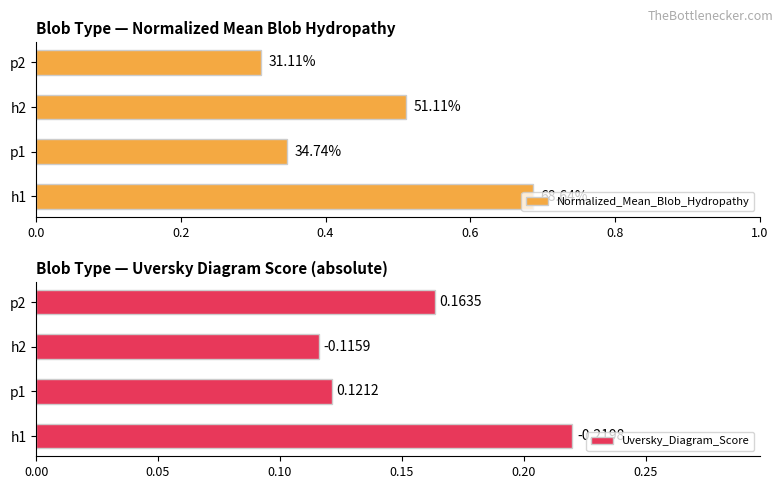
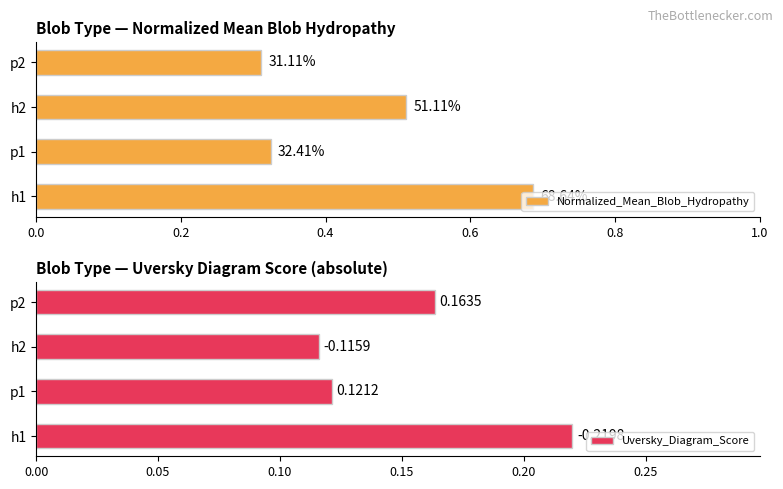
Blob Type — Normalized Mean Blob Hydropathy, p1: 34.74% -> 32.41%
